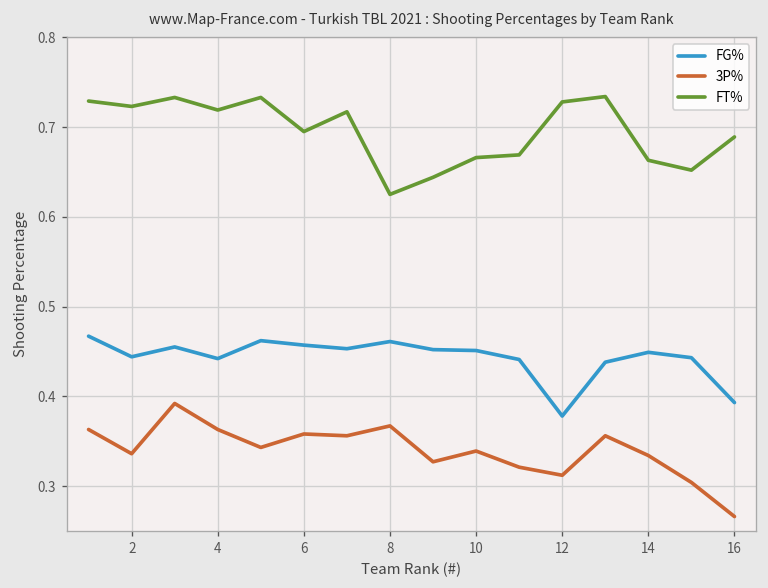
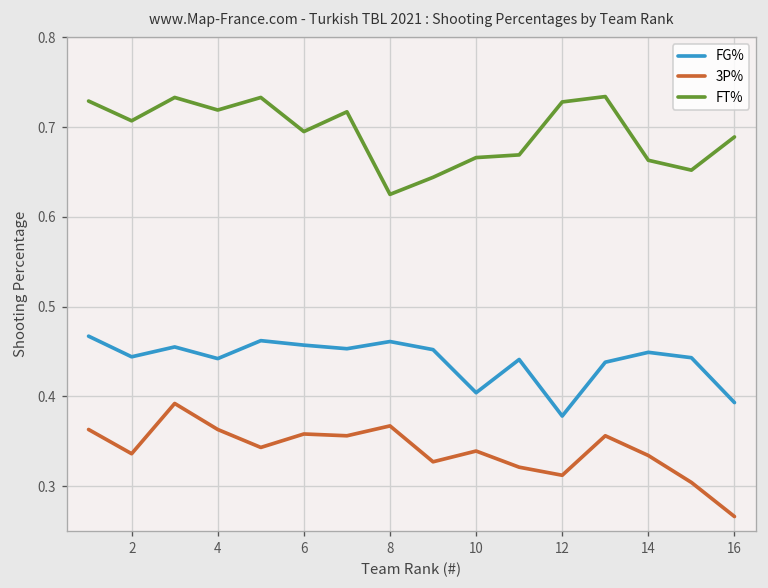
FT%, 2: 0.72 -> 0.71
FG%, 10: 0.45 -> 0.40
